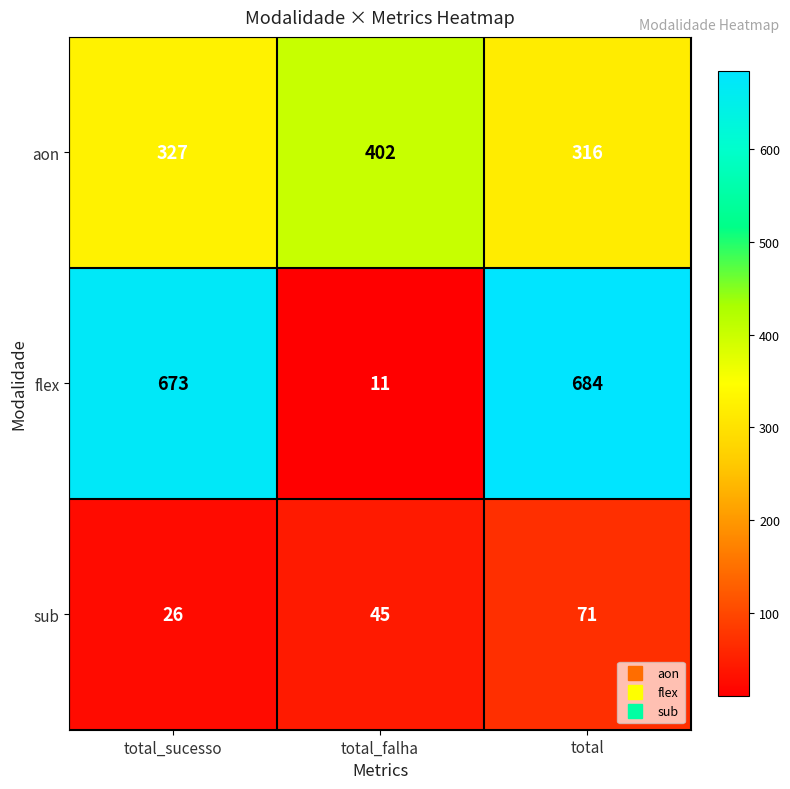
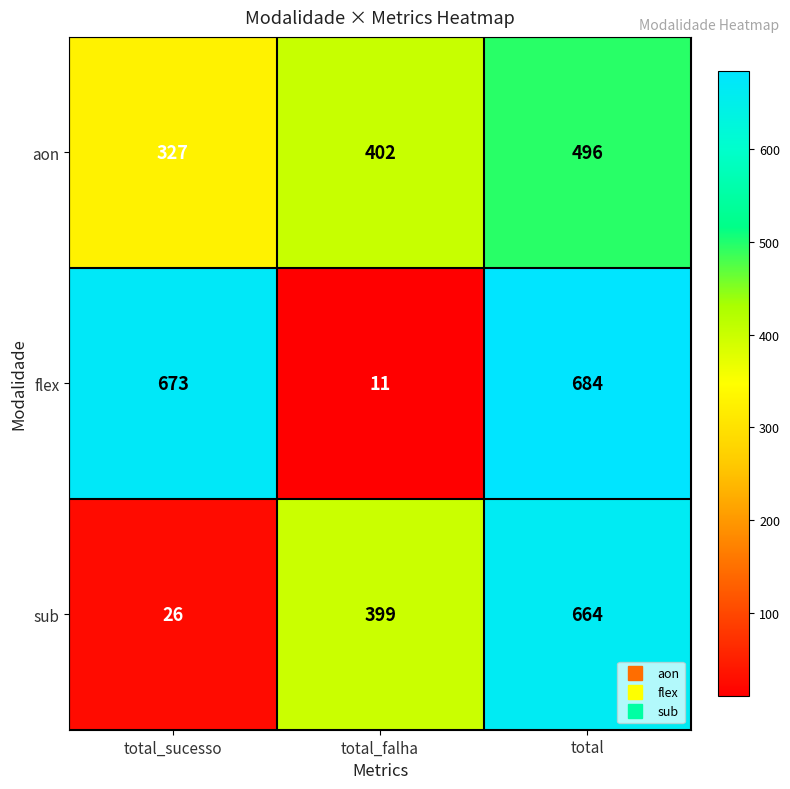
aon, total: 316 -> 496
sub, total_falha: 45 -> 399
sub, total: 71 -> 664
